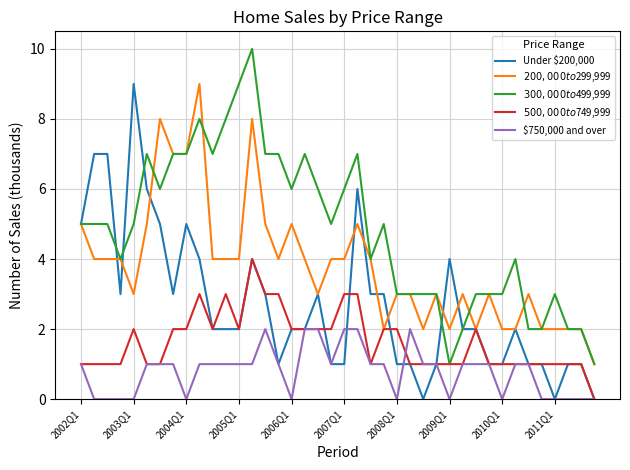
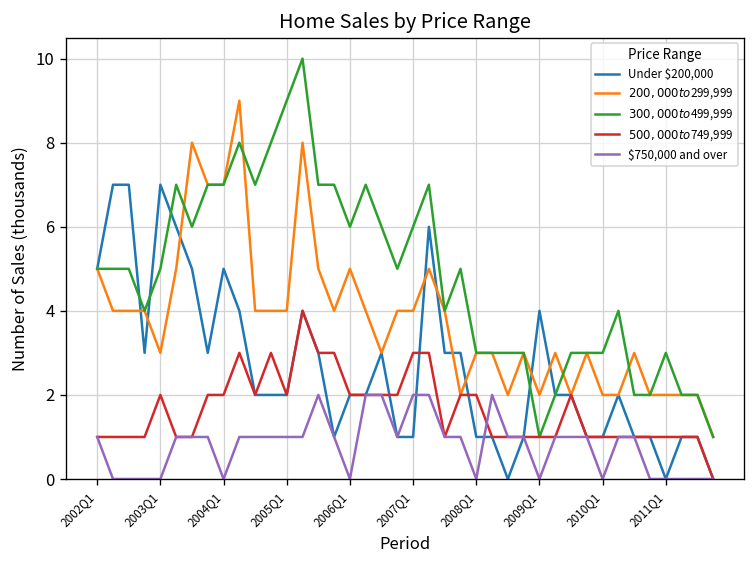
Under $200,000, 2003Q1: 9 -> 7
